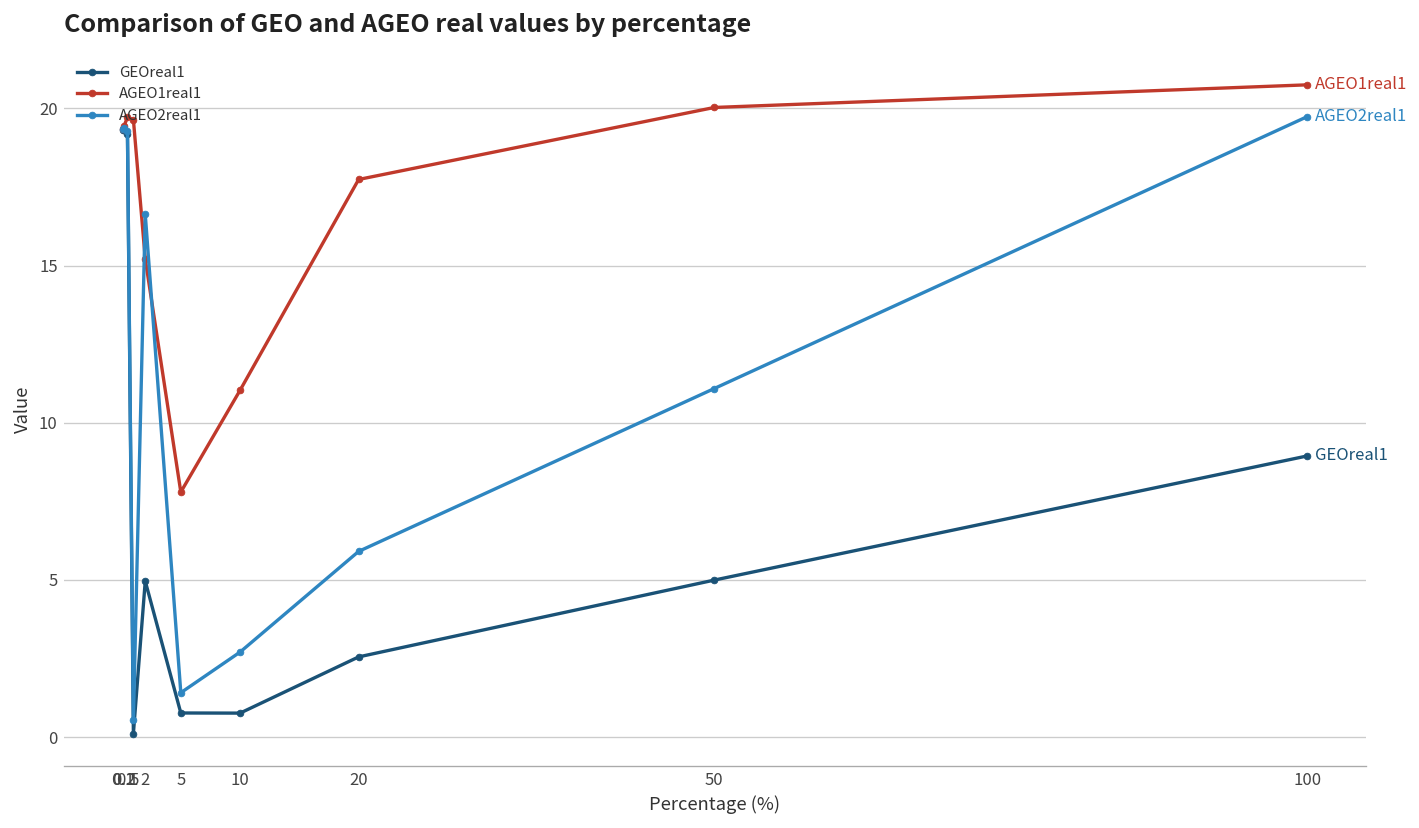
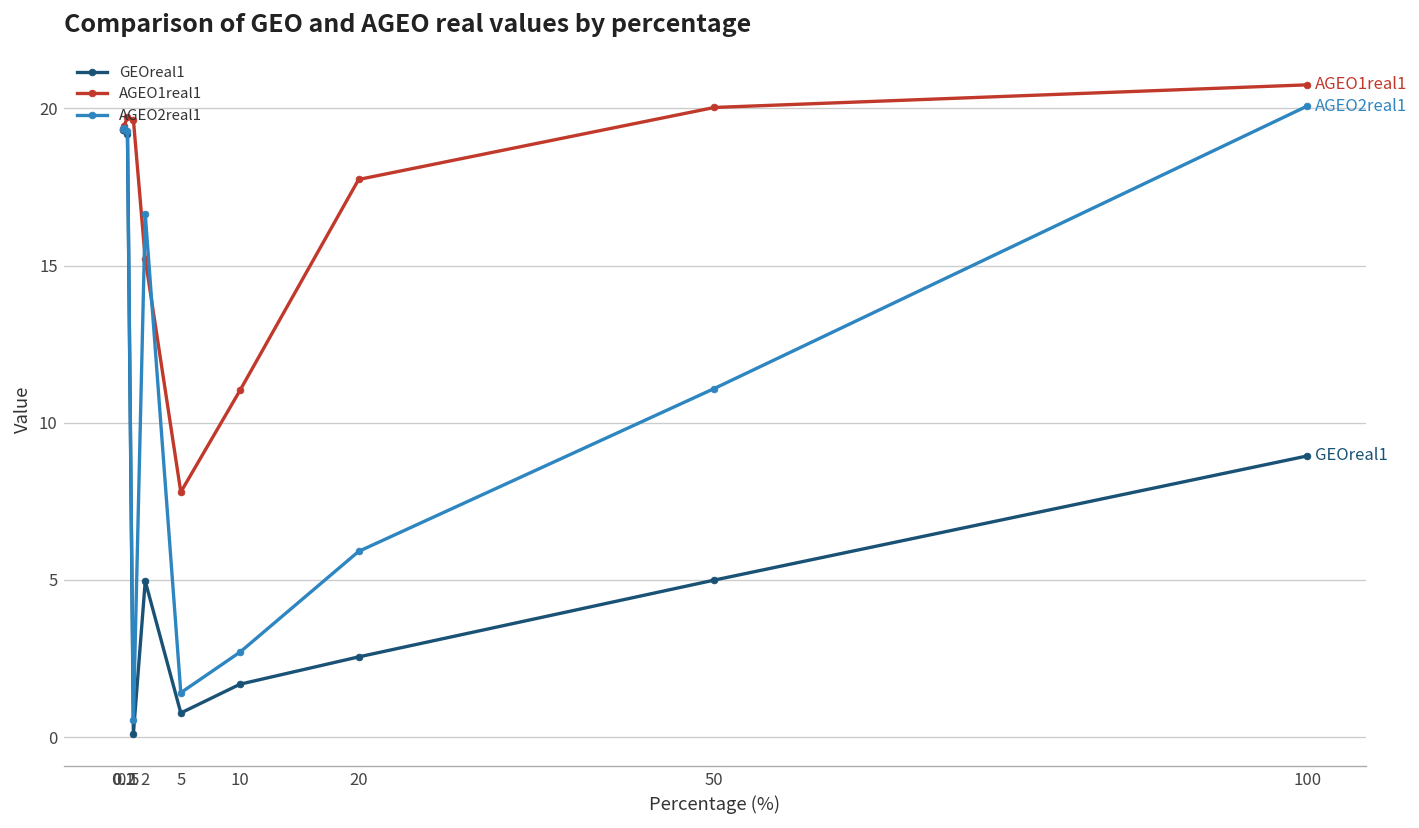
GEOreal1, 10: 0.8 -> 1.7
AGEO2real1, 100: 19.7 -> 20.1
